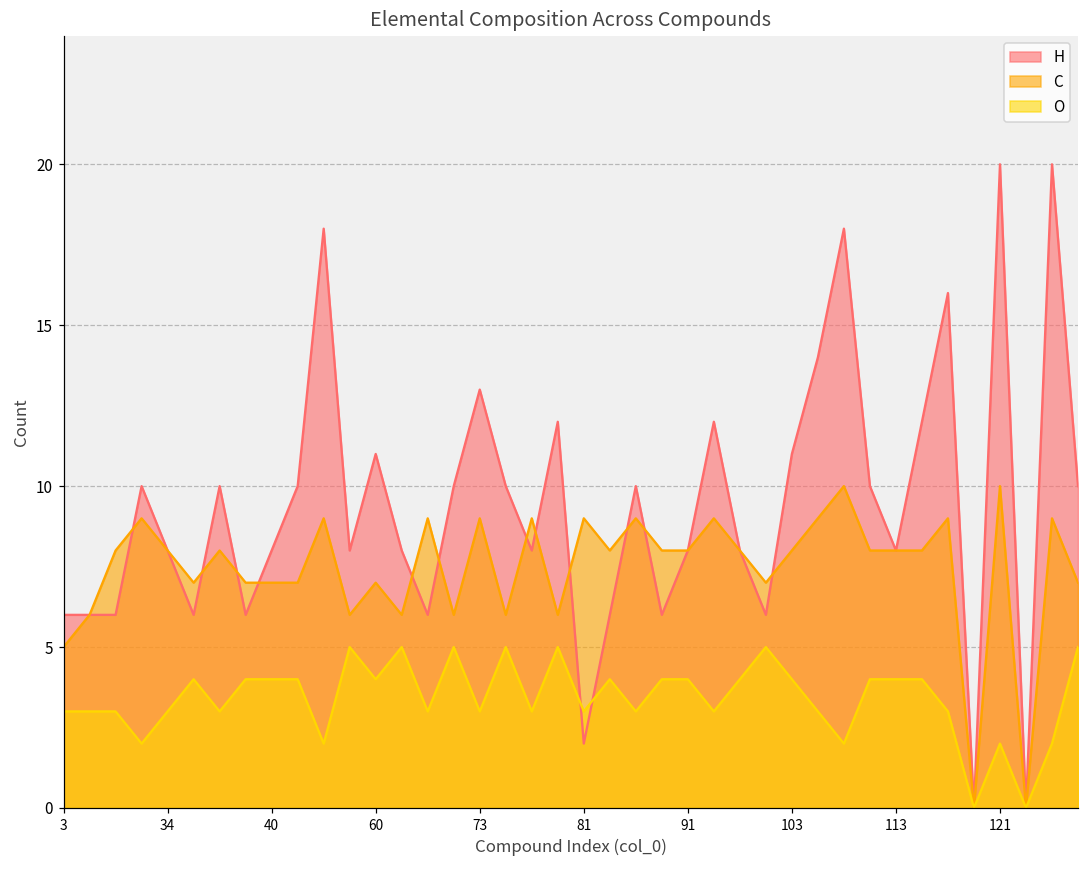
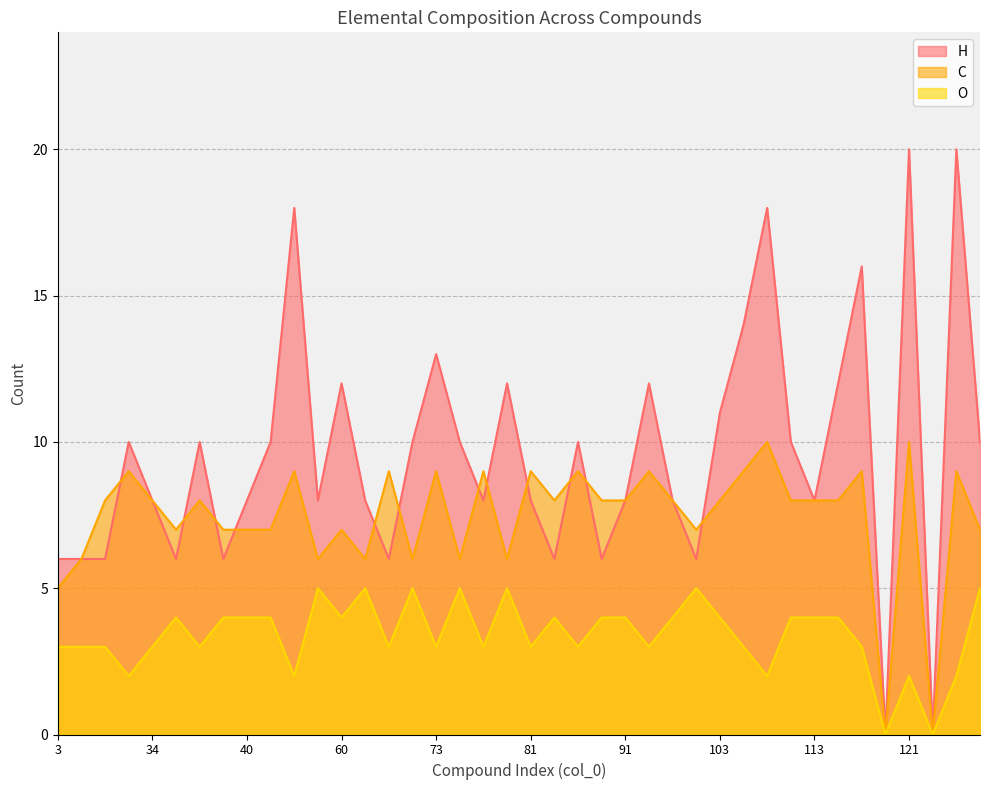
H, 60: 11 -> 12
H, 81: 2 -> 8
